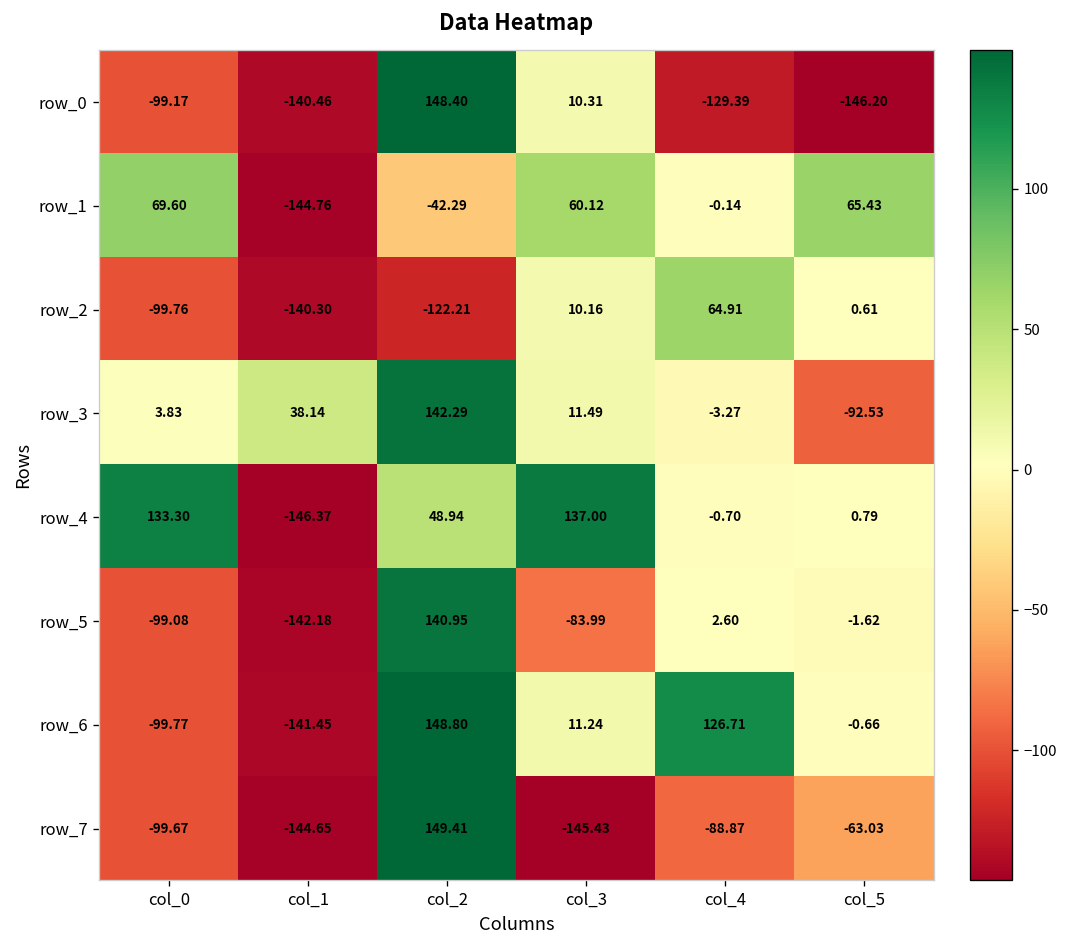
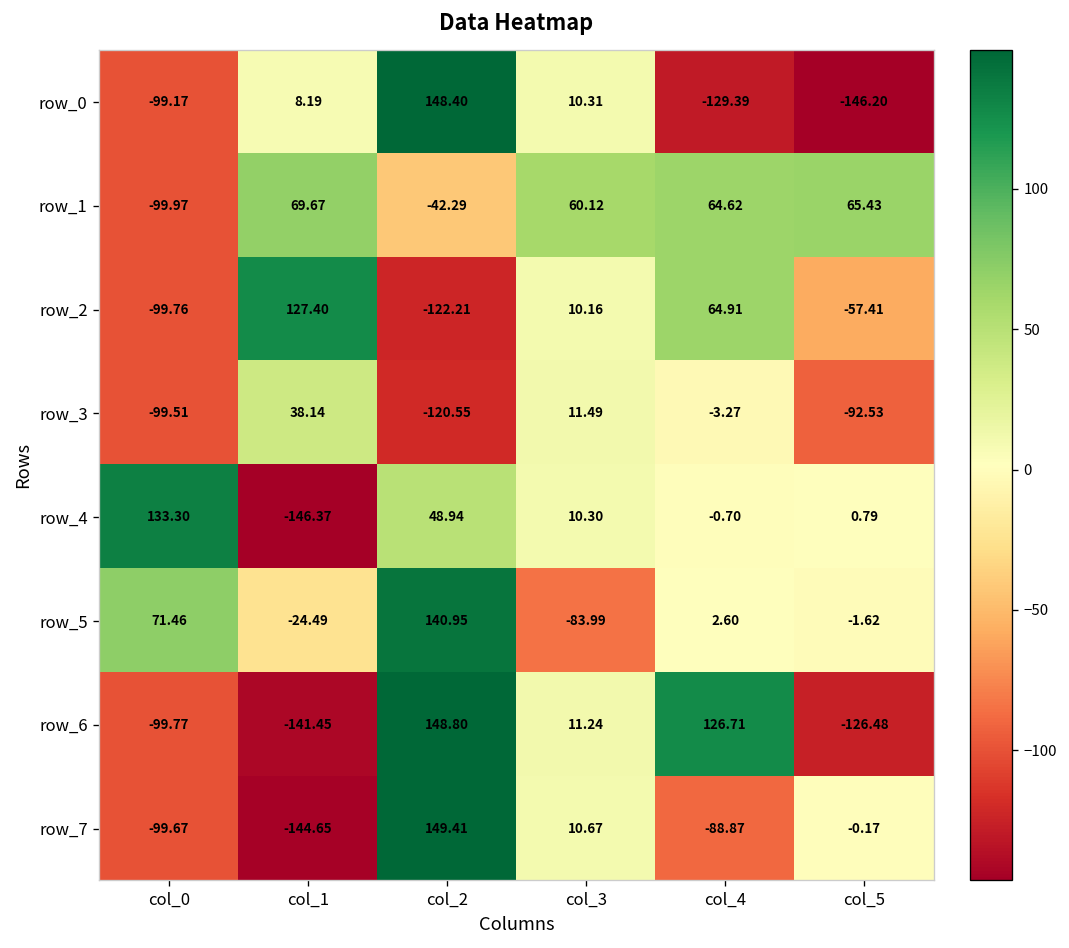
row_0, col_1: -140.46 -> 8.19
row_1, col_0: 69.60 -> -99.97
row_1, col_1: -144.76 -> 69.67
row_1, col_4: -0.14 -> 64.62
row_2, col_1: -140.30 -> 127.40
row_2, col_5: 0.61 -> -57.41
row_3, col_0: 3.83 -> -99.51
row_3, col_2: 142.29 -> -120.55
row_4, col_3: 137.00 -> 10.30
row_5, col_0: -99.08 -> 71.46
row_5, col_1: -142.18 -> -24.49
row_6, col_5: -0.66 -> -126.48
row_7, col_3: -145.43 -> 10.67
row_7, col_5: -63.03 -> -0.17
